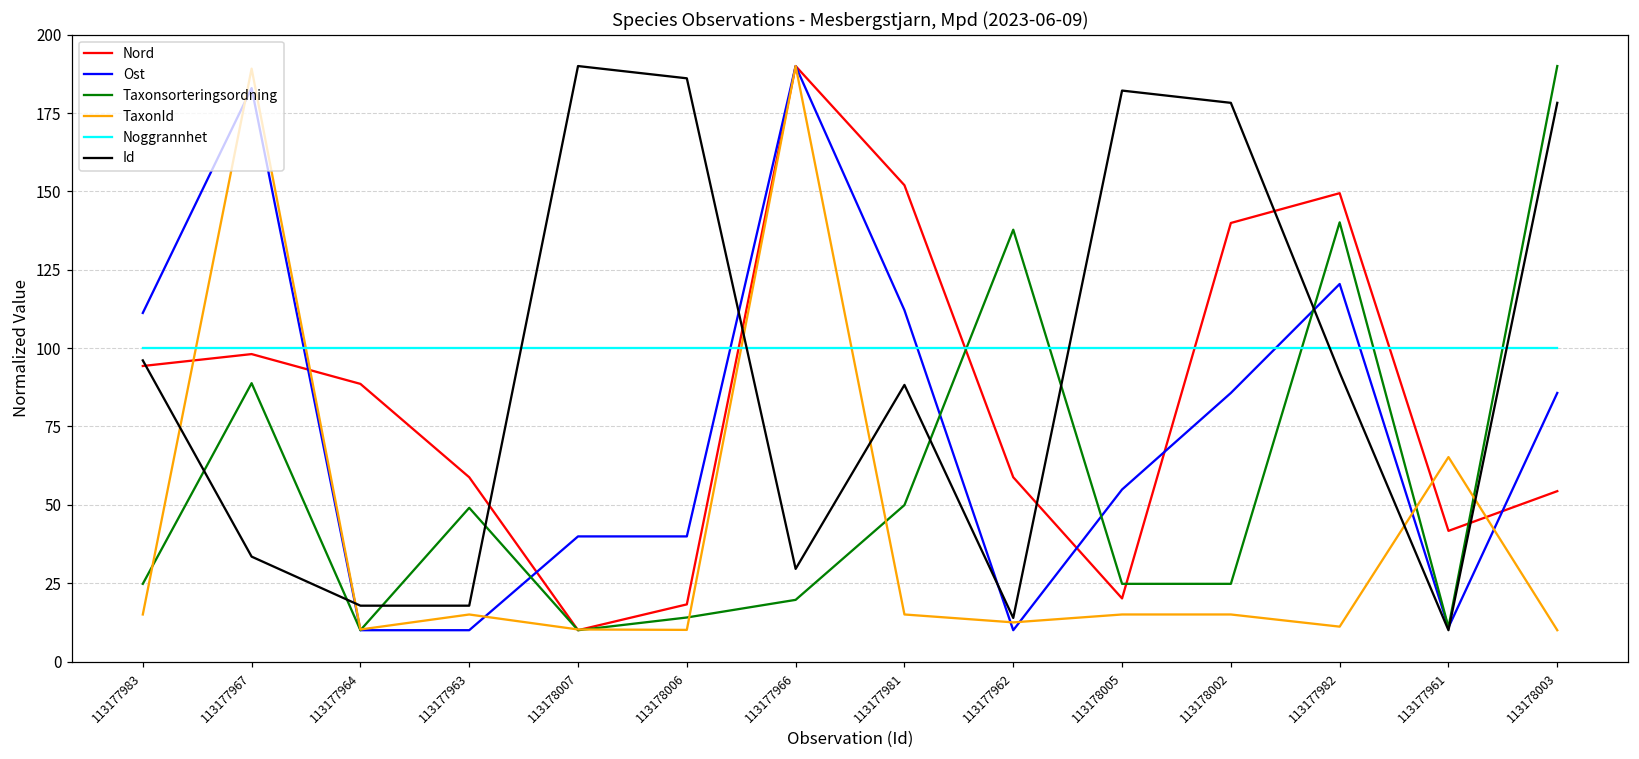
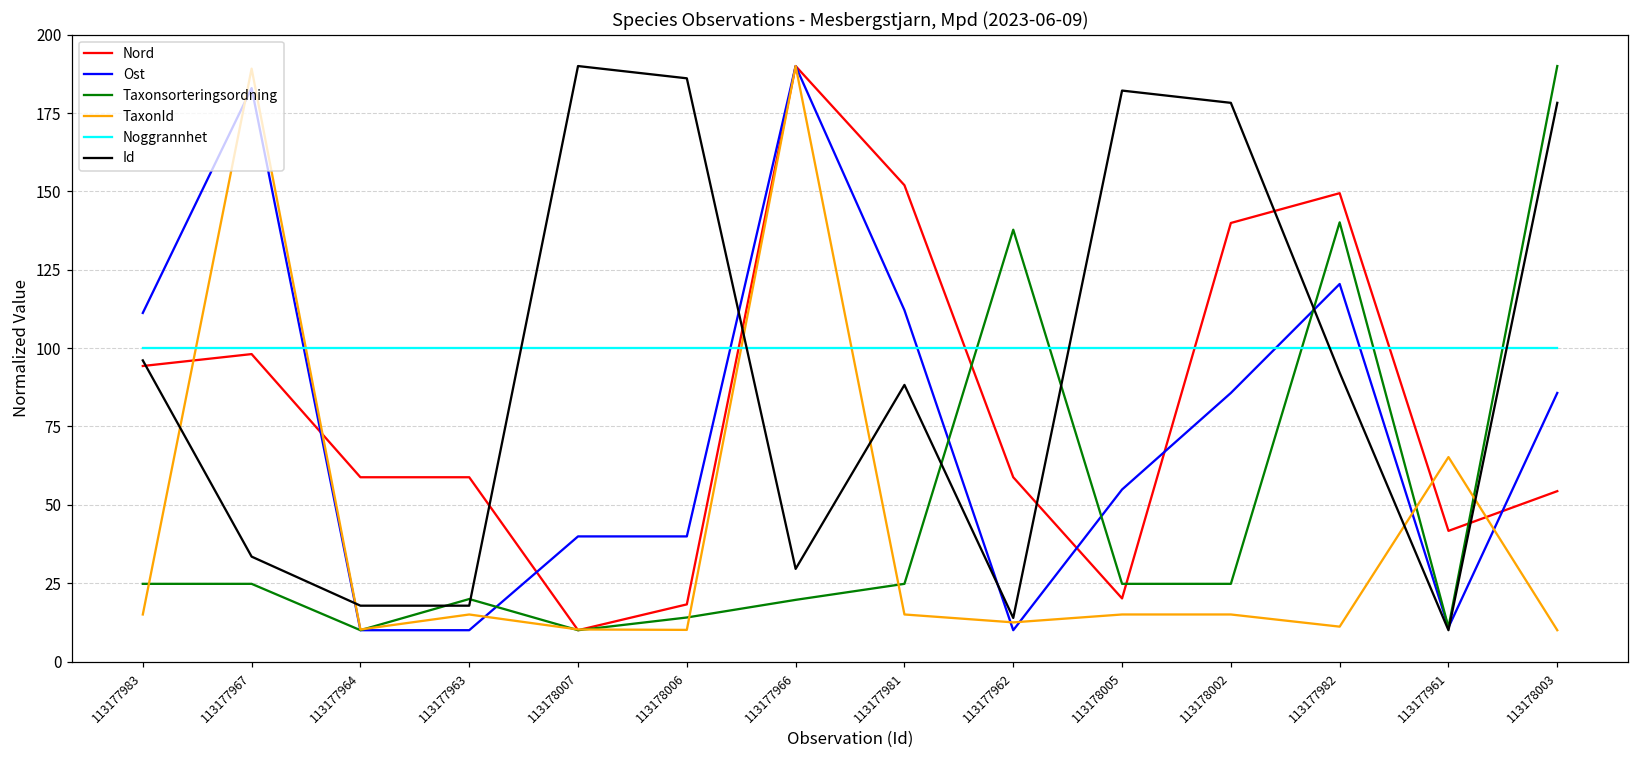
Taxonsorteringsordning, 113177967: 89 -> 25
Nord, 113177964: 89 -> 59
Taxonsorteringsordning, 113177963: 49 -> 20
Taxonsorteringsordning, 113177981: 50 -> 25
